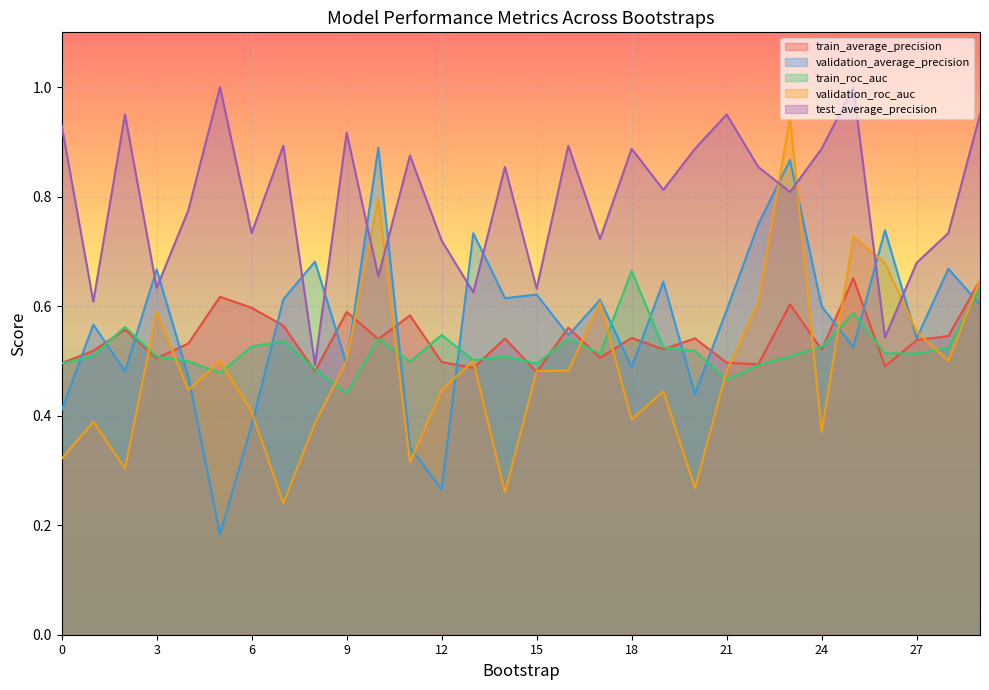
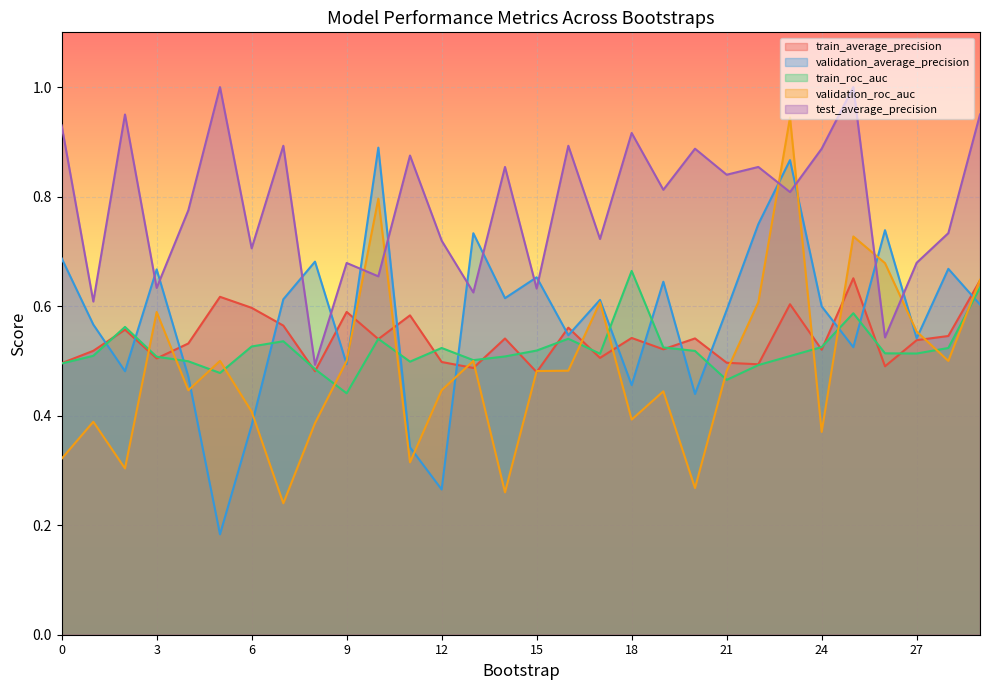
validation_average_precision, 0: 0.41 -> 0.69
test_average_precision, 6: 0.73 -> 0.71
test_average_precision, 9: 0.92 -> 0.68
train_roc_auc, 12: 0.55 -> 0.52
validation_average_precision, 15: 0.62 -> 0.65
train_roc_auc, 15: 0.49 -> 0.52
validation_average_precision, 18: 0.49 -> 0.46
test_average_precision, 18: 0.89 -> 0.92
test_average_precision, 21: 0.95 -> 0.84
